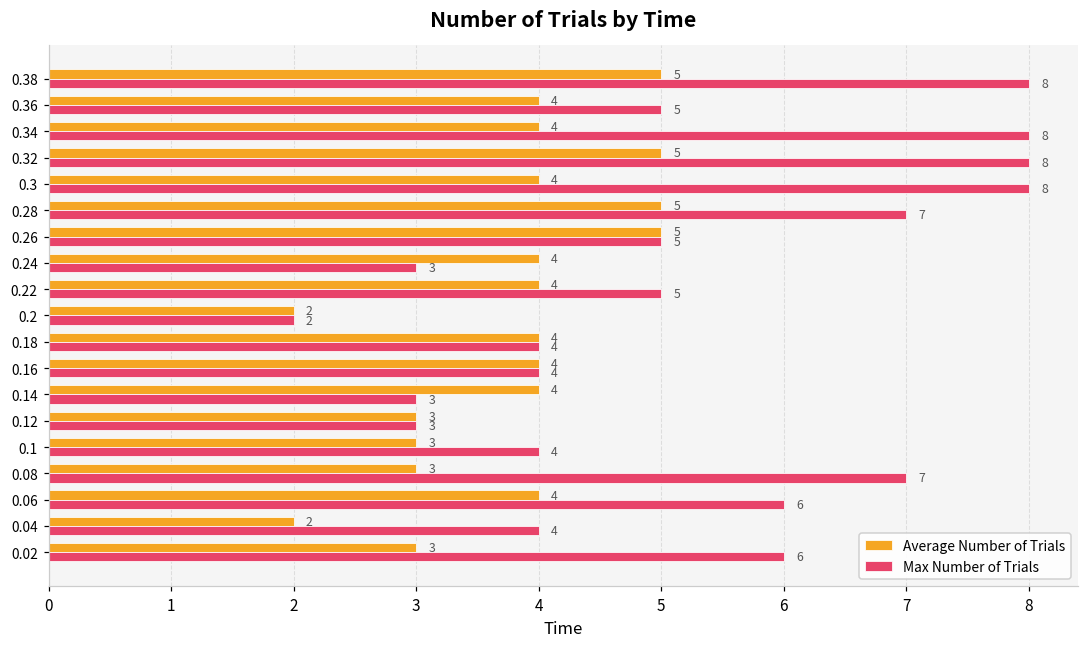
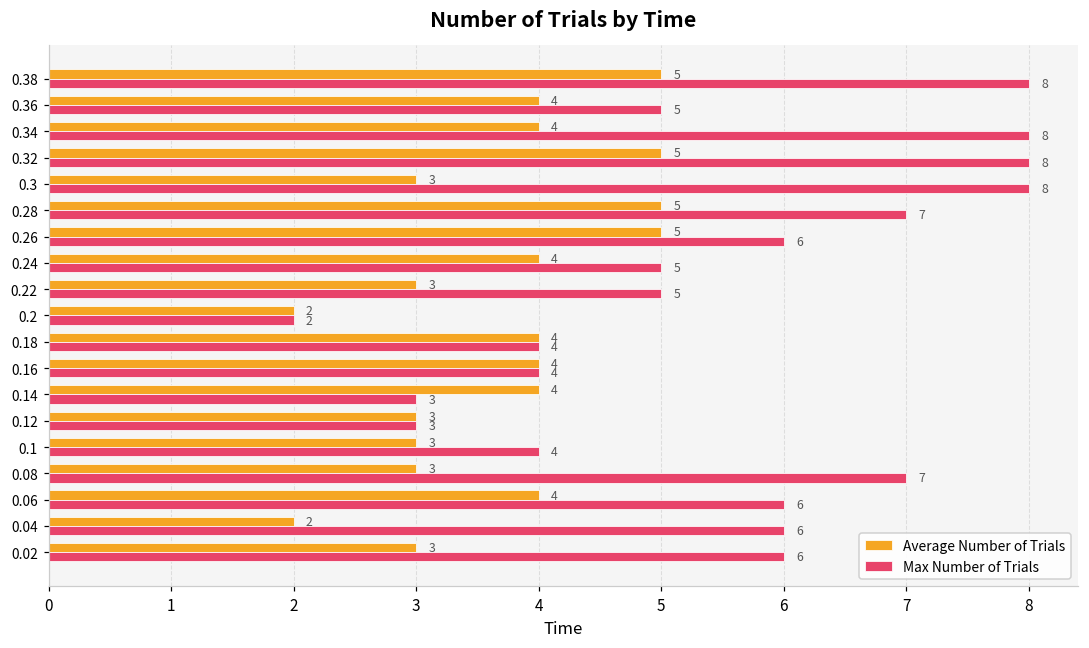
Average Number of Trials, 0.3: 4 -> 3
Max Number of Trials, 0.26: 5 -> 6
Max Number of Trials, 0.24: 3 -> 5
Average Number of Trials, 0.22: 4 -> 3
Max Number of Trials, 0.04: 4 -> 6
